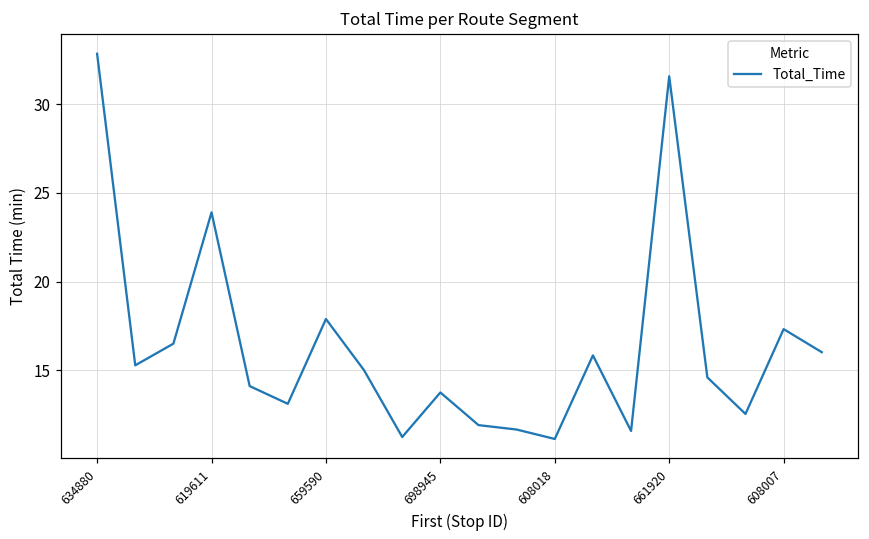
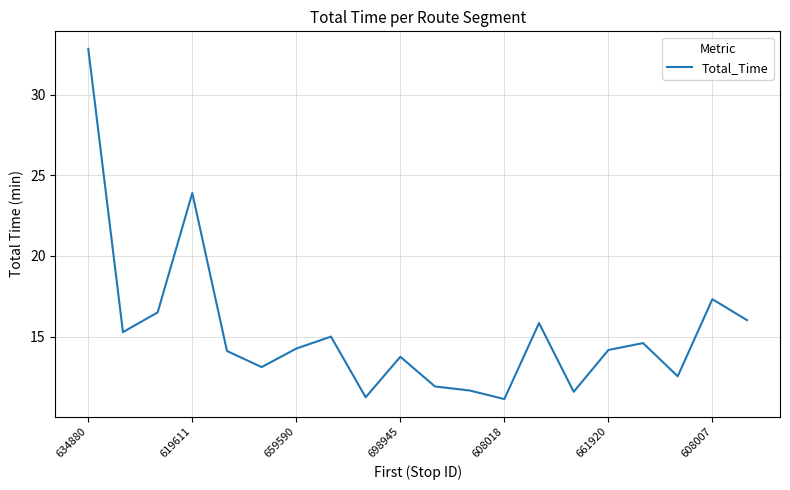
659590: 17.9 -> 14.3
661920: 31.6 -> 14.2
